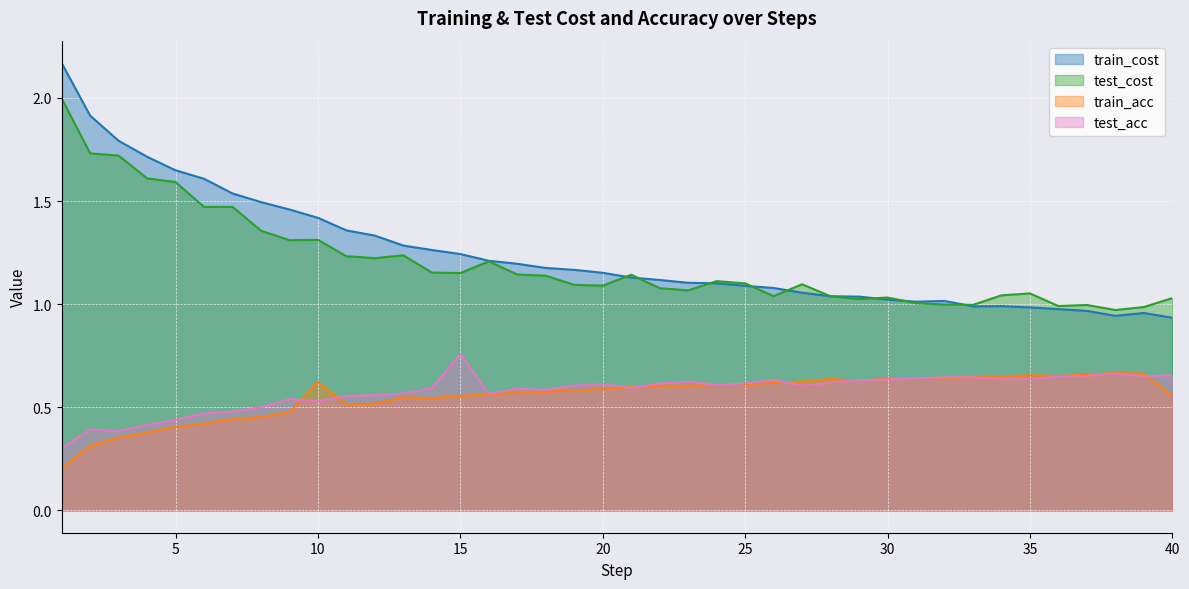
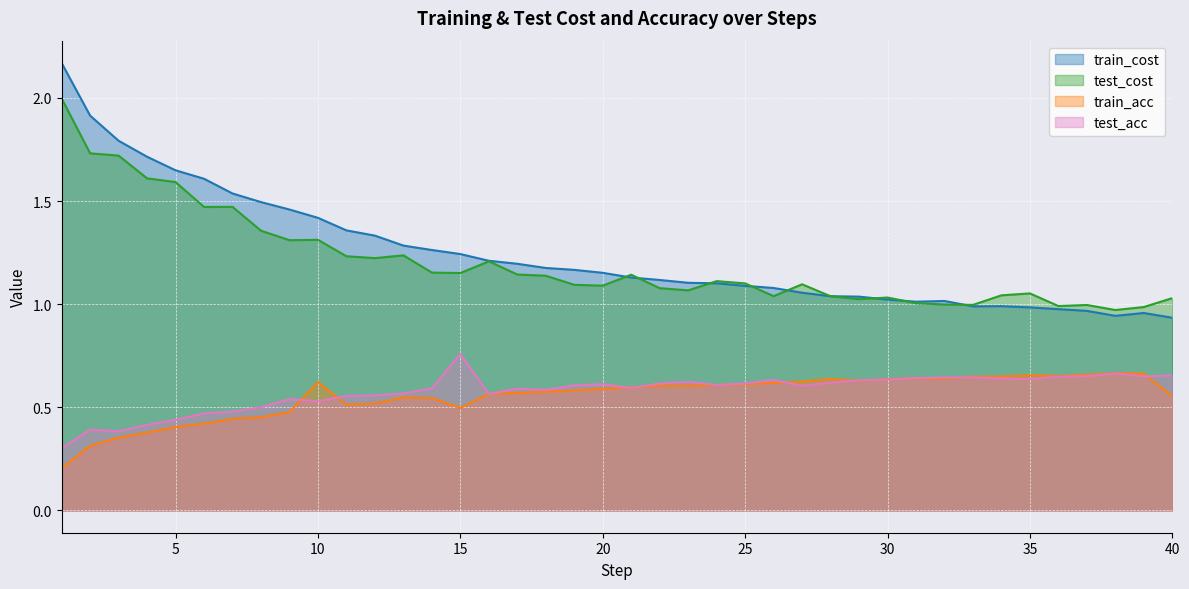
train_acc, 15: 0.55 -> 0.50
